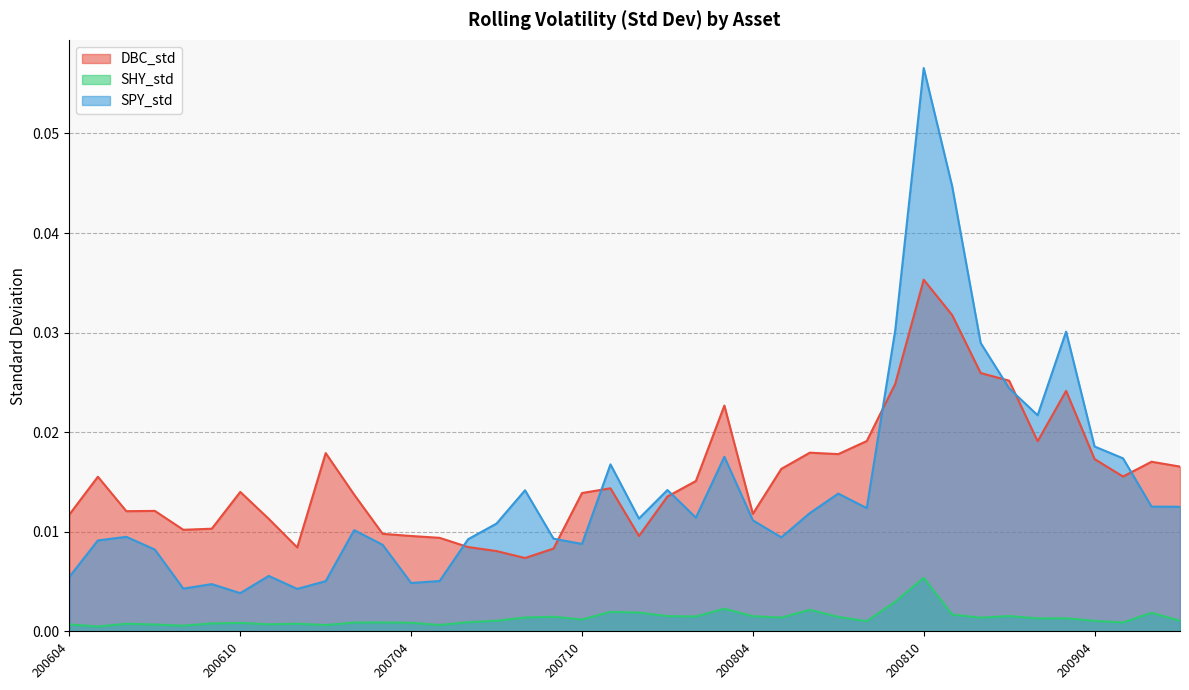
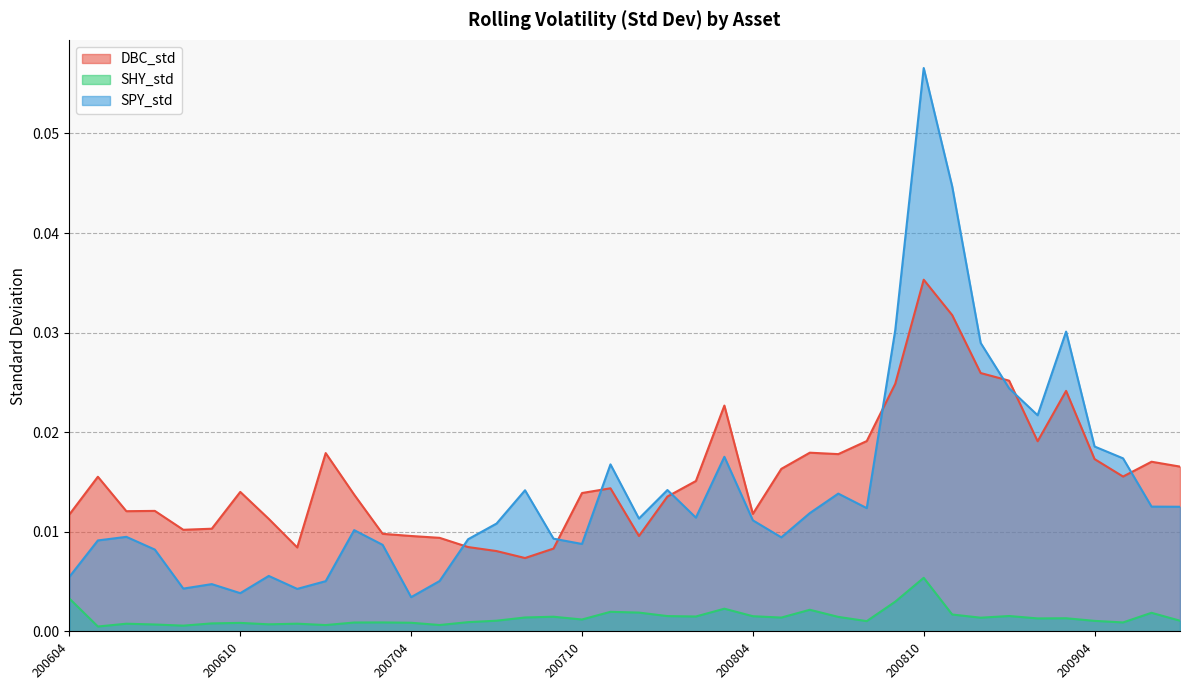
SHY_std, 200604: 0.001 -> 0.003
SPY_std, 200704: 0.005 -> 0.003
